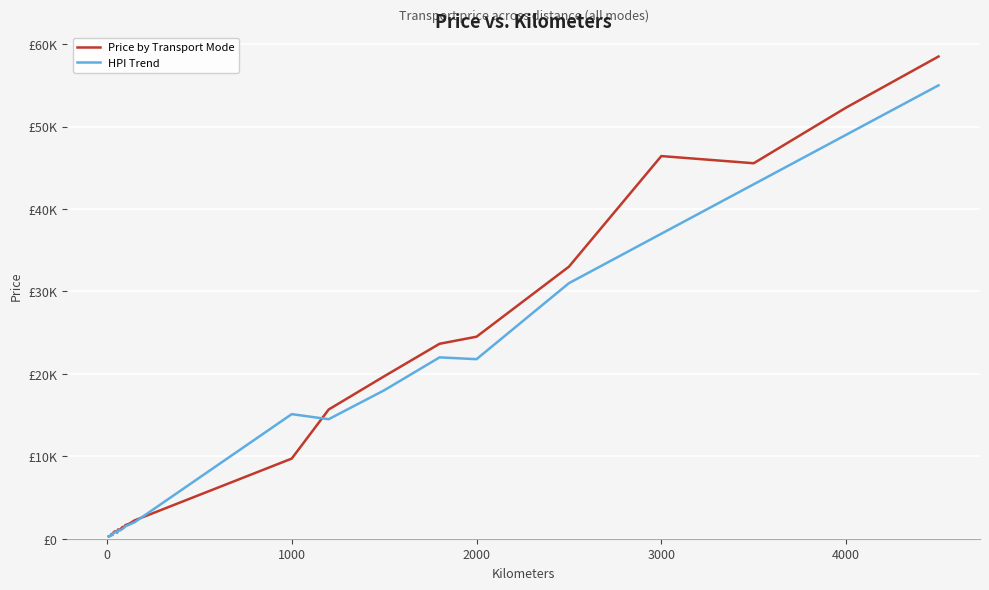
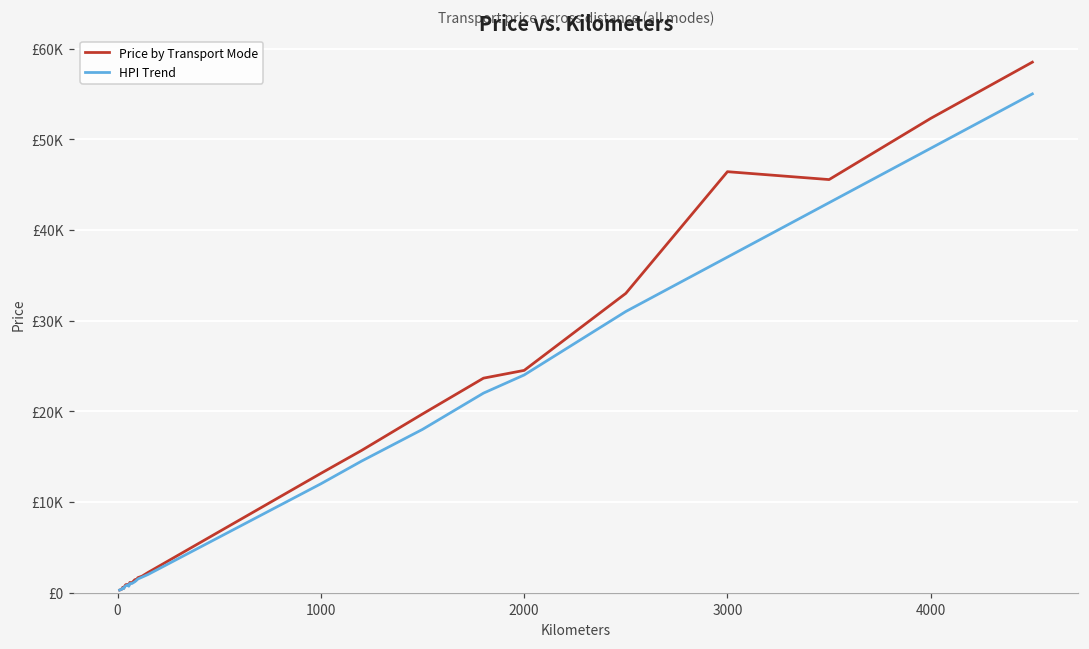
Price by Transport Mode, 1000: £10000 -> £13000
HPI Trend, 1000: £15000 -> £12000
HPI Trend, 2000: £22000 -> £24000
